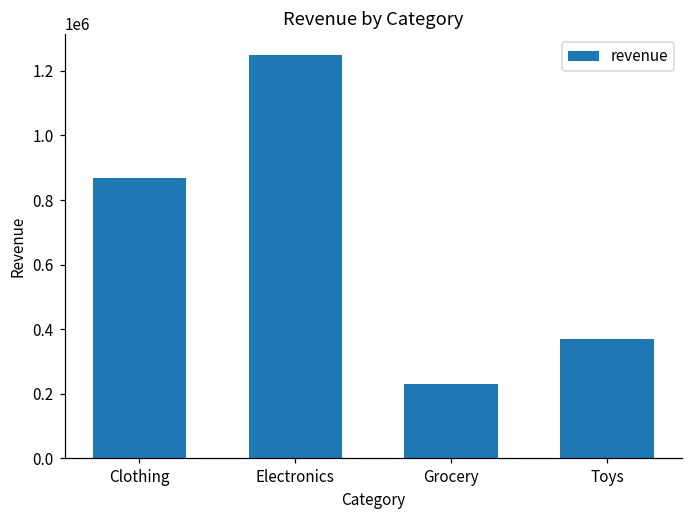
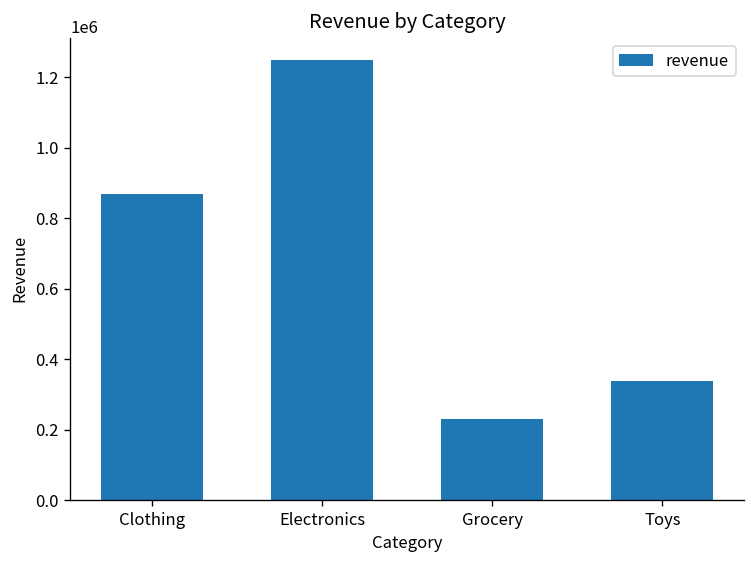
Toys: 370000 -> 340000
